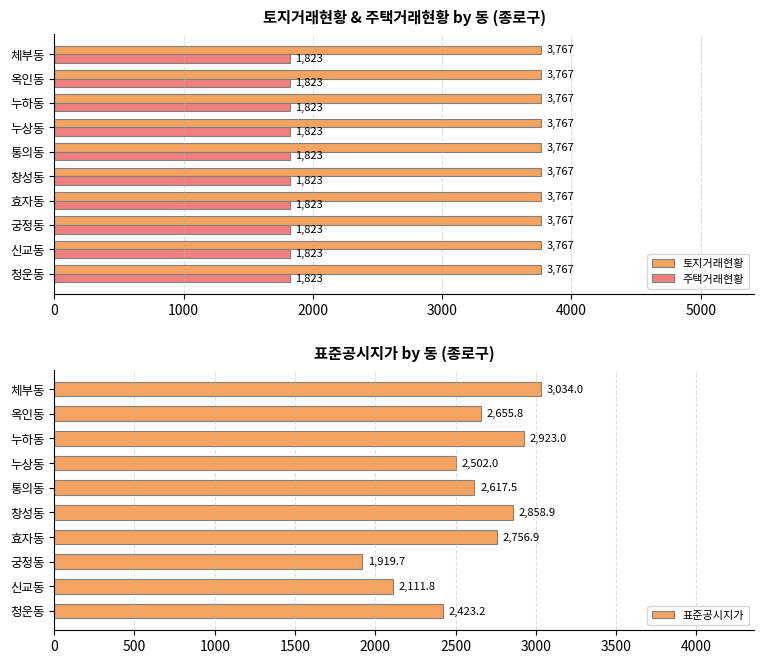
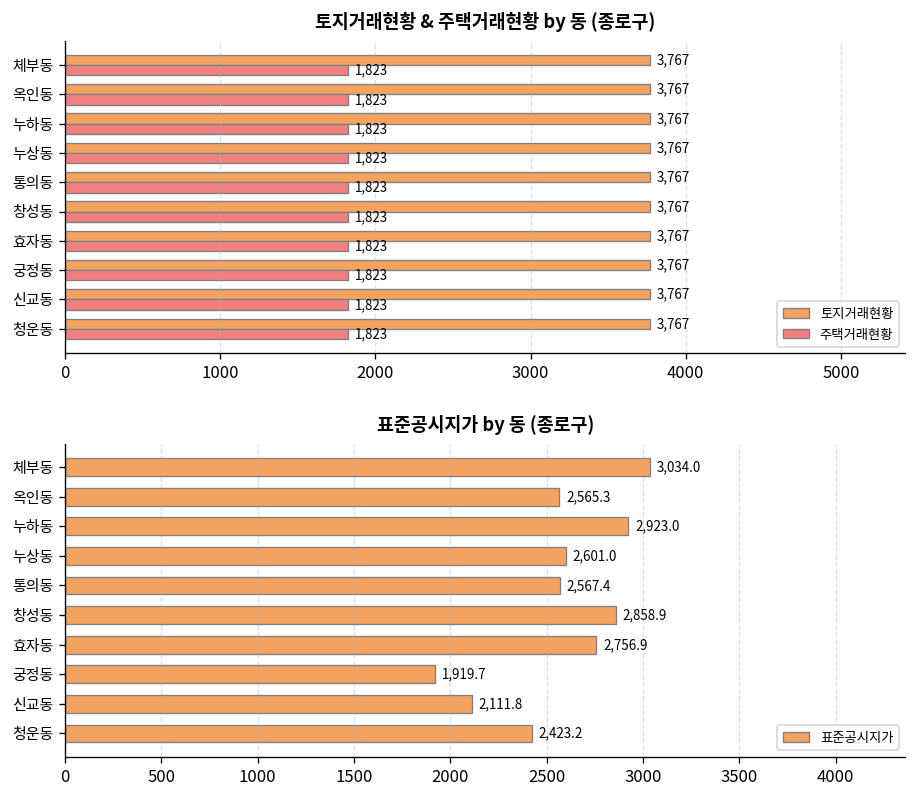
표준공시지가 by 동 (종로구), 옥인동: 2,655.8 -> 2,565.3
표준공시지가 by 동 (종로구), 누상동: 2,502.0 -> 2,601.0
표준공시지가 by 동 (종로구), 통의동: 2,617.5 -> 2,567.4
